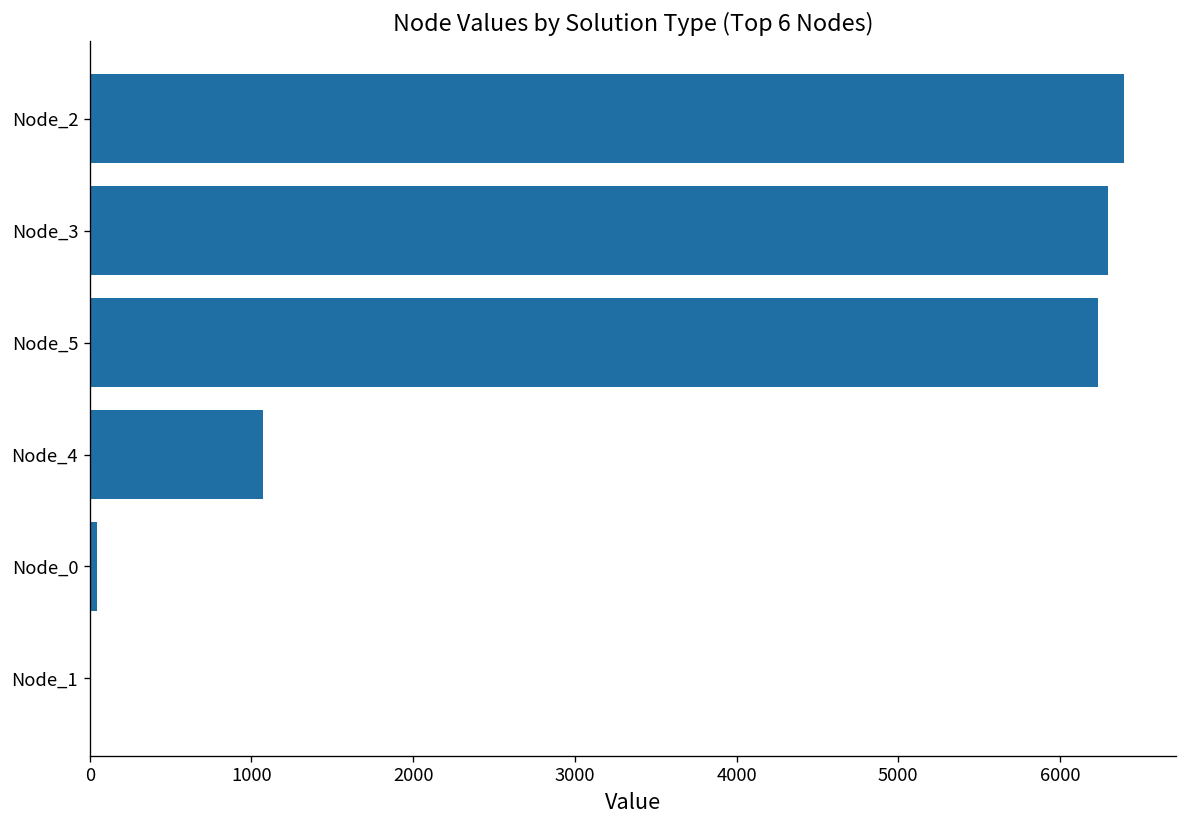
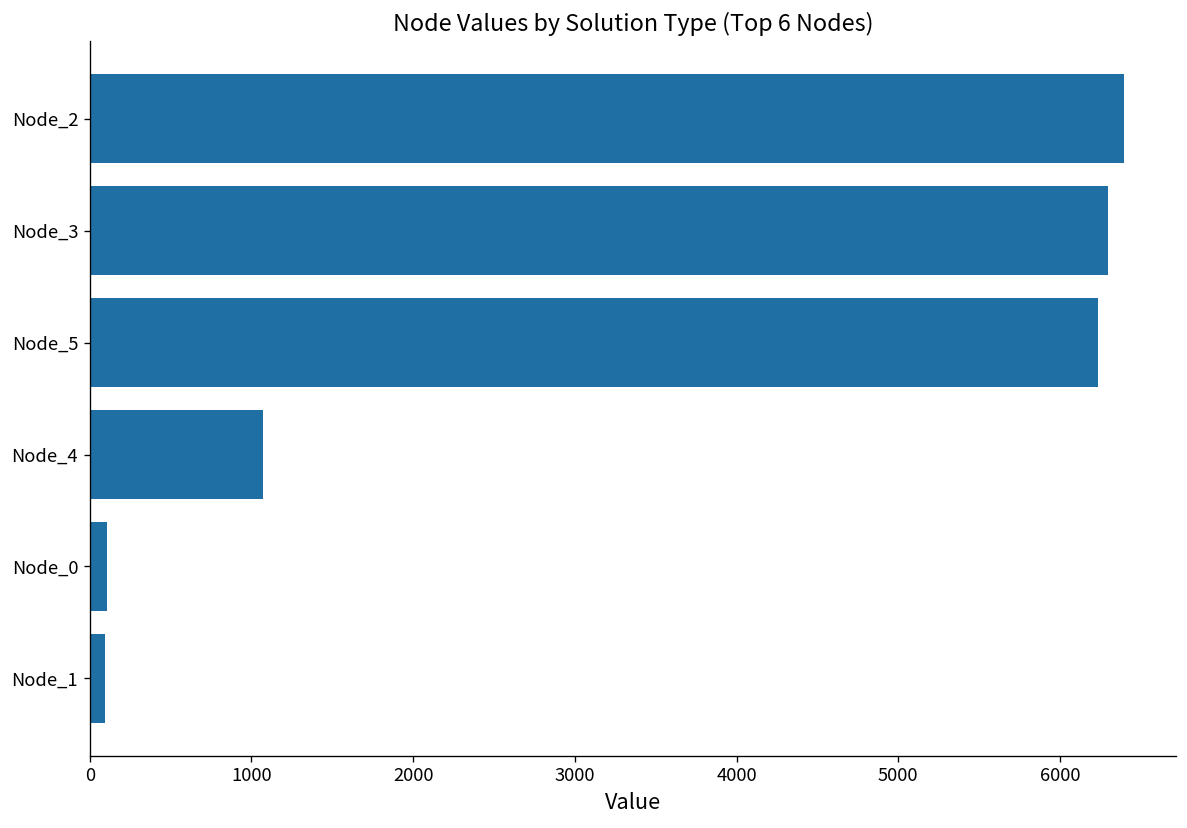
Node_0: 40 -> 110
Node_1: 10 -> 90
